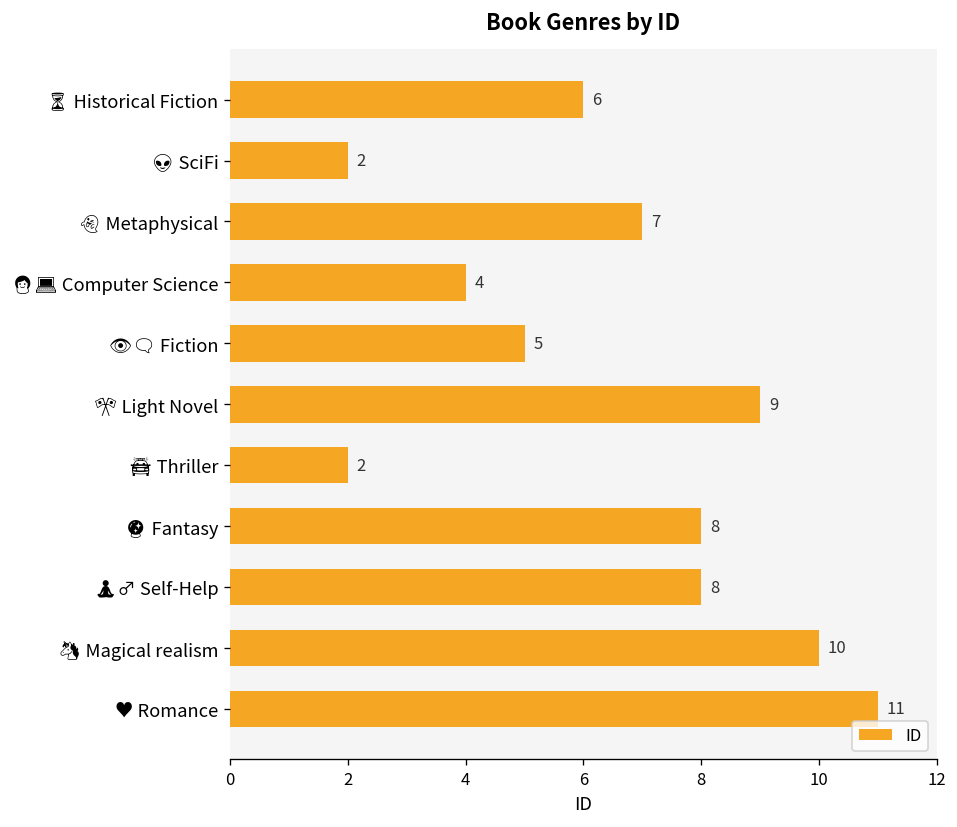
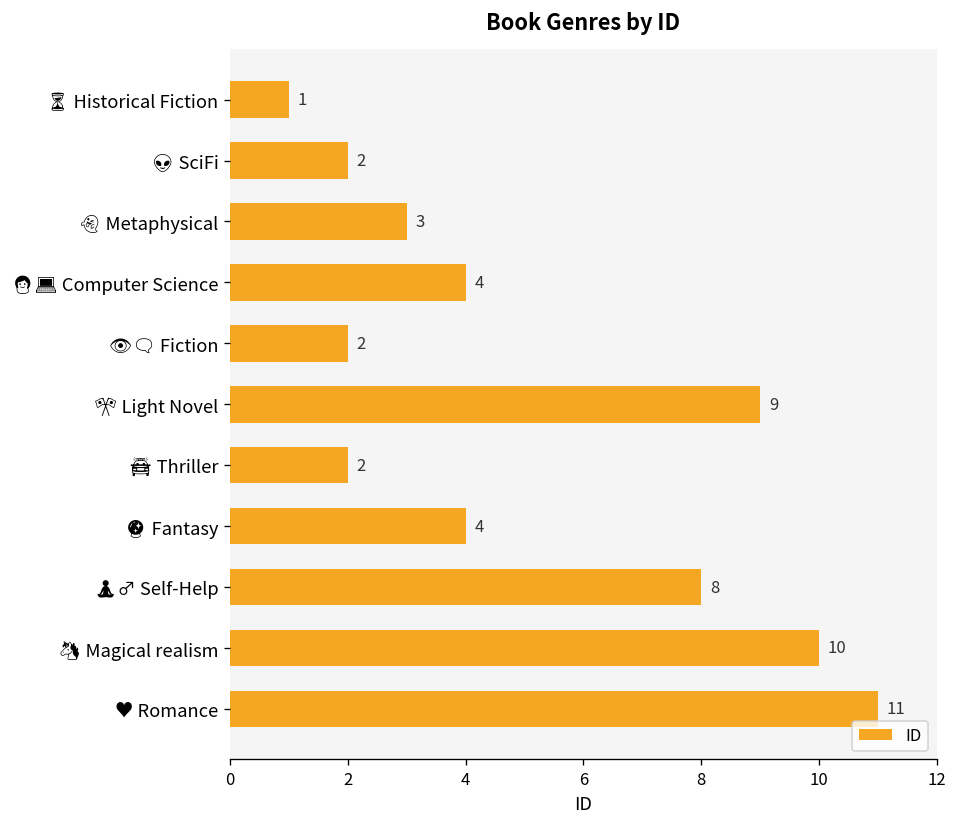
⏳ Historical Fiction: 6 -> 1
👻 Metaphysical: 7 -> 3
👁‍🗨 Fiction: 5 -> 2
🔮 Fantasy: 8 -> 4
